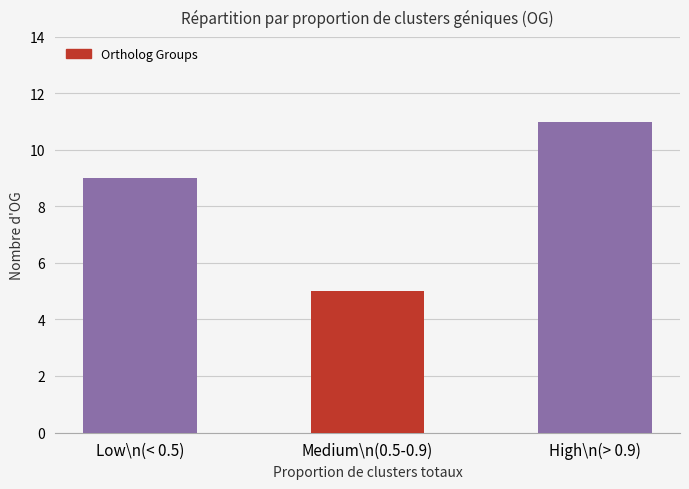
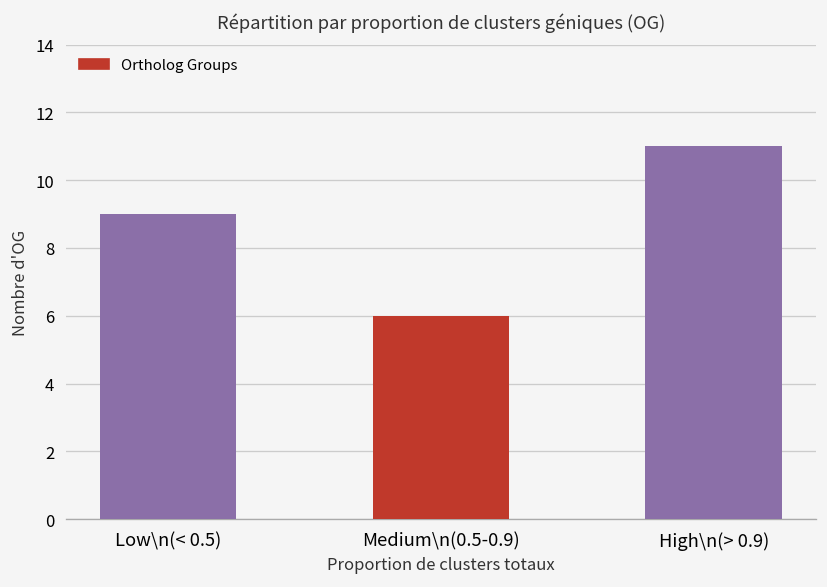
Medium\n(0.5-0.9): 5 -> 6
